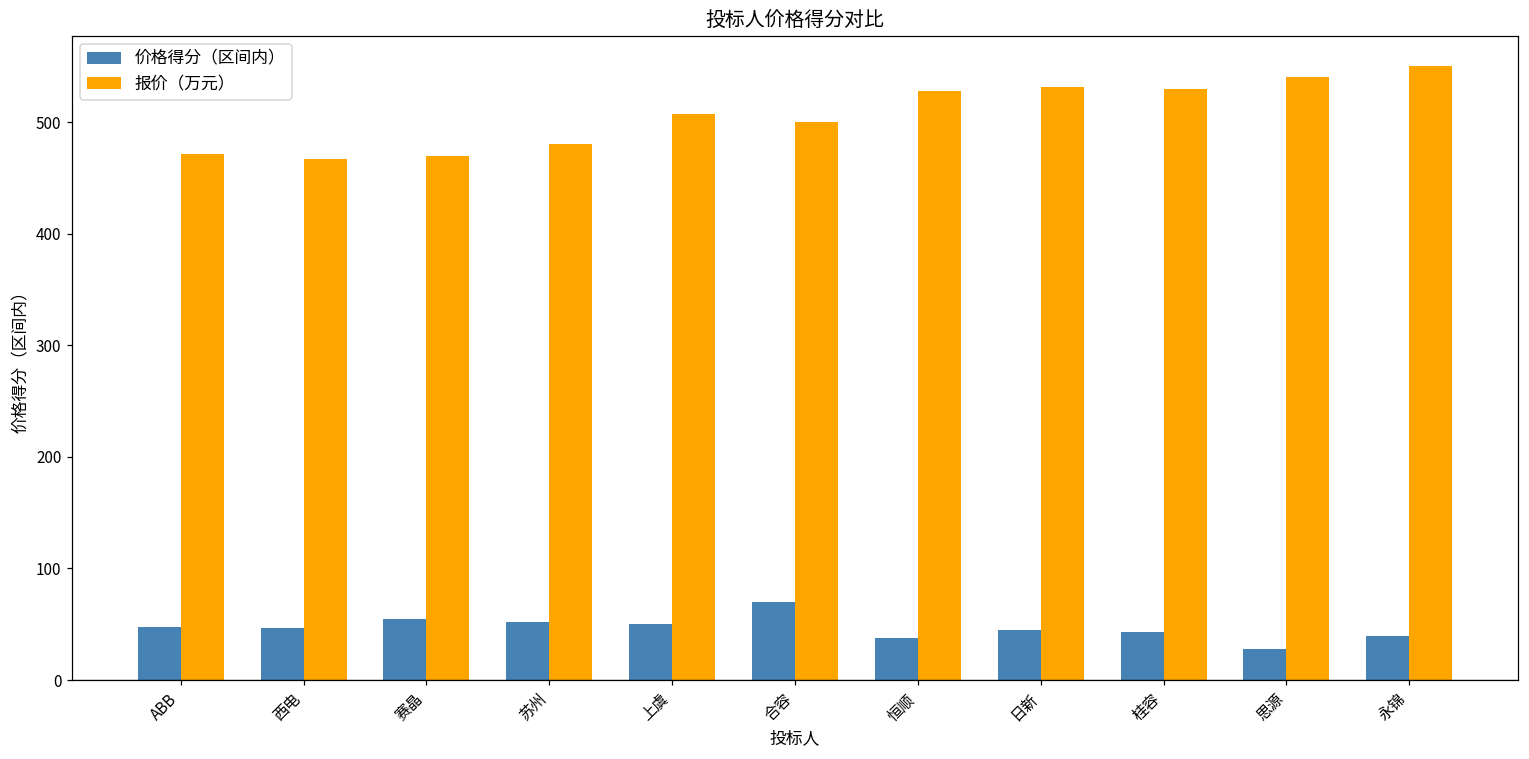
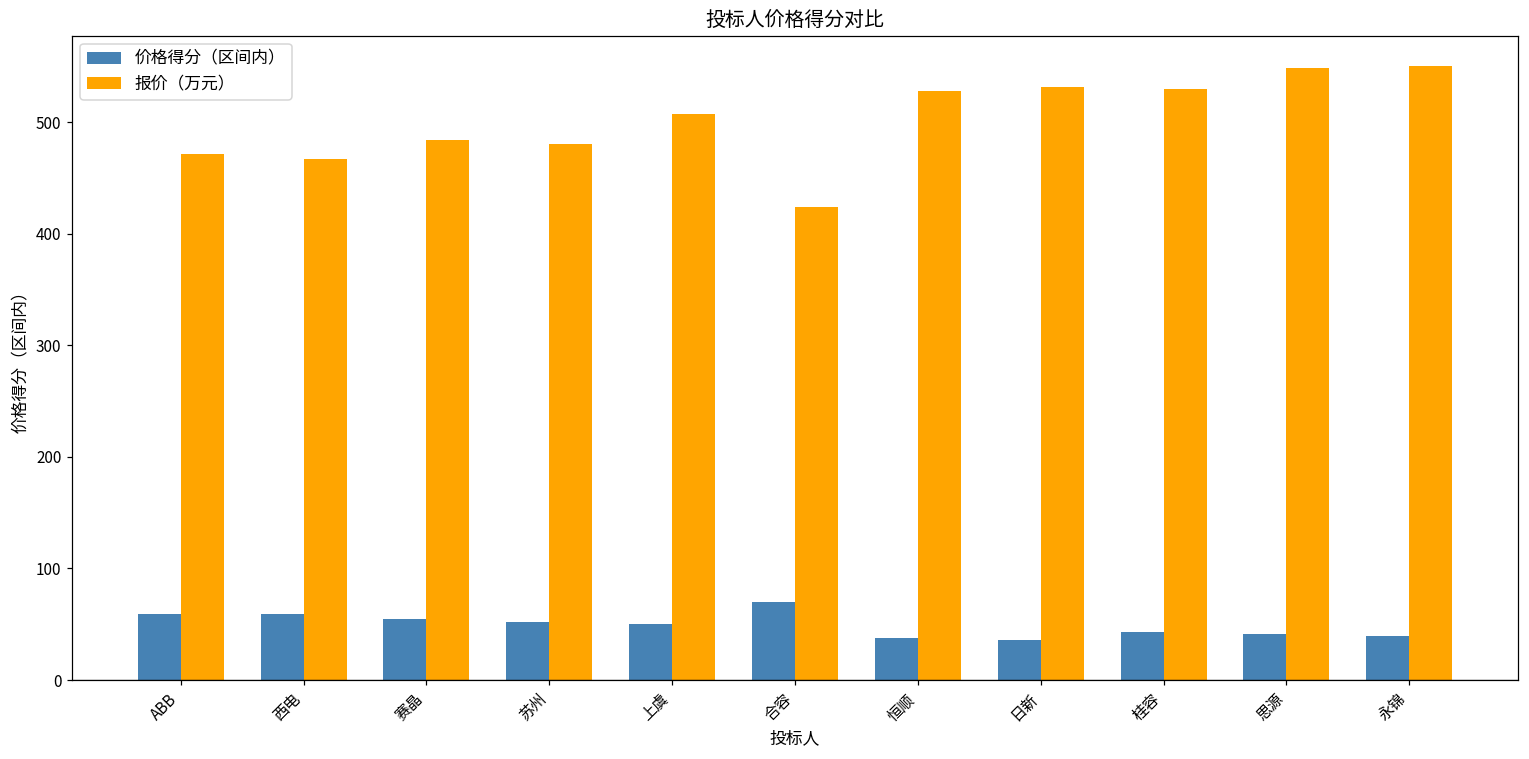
价格得分（区间内）, ABB: 47 -> 60
价格得分（区间内）, 西电: 47 -> 59
报价（万元）, 赛晶: 470 -> 484
报价（万元）, 合容: 500 -> 424
价格得分（区间内）, 日新: 45 -> 36
价格得分（区间内）, 思源: 28 -> 41
报价（万元）, 思源: 540 -> 548
